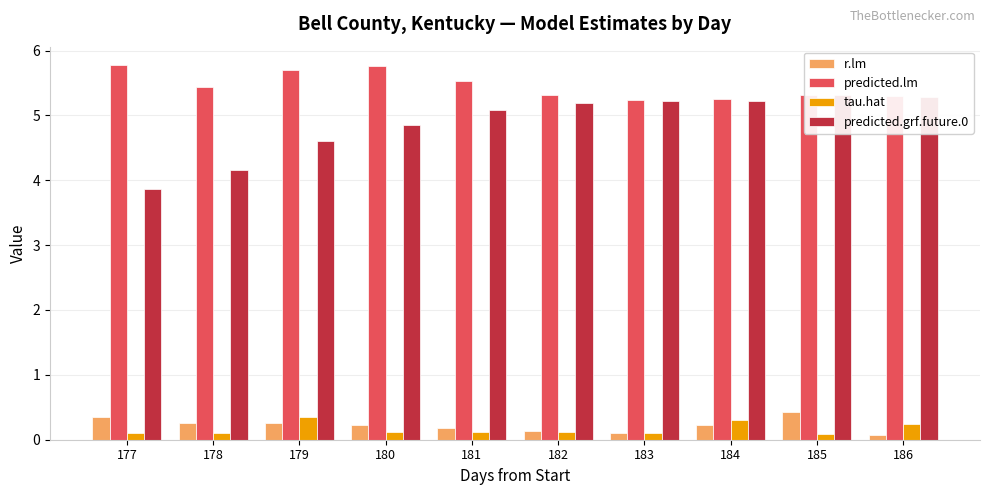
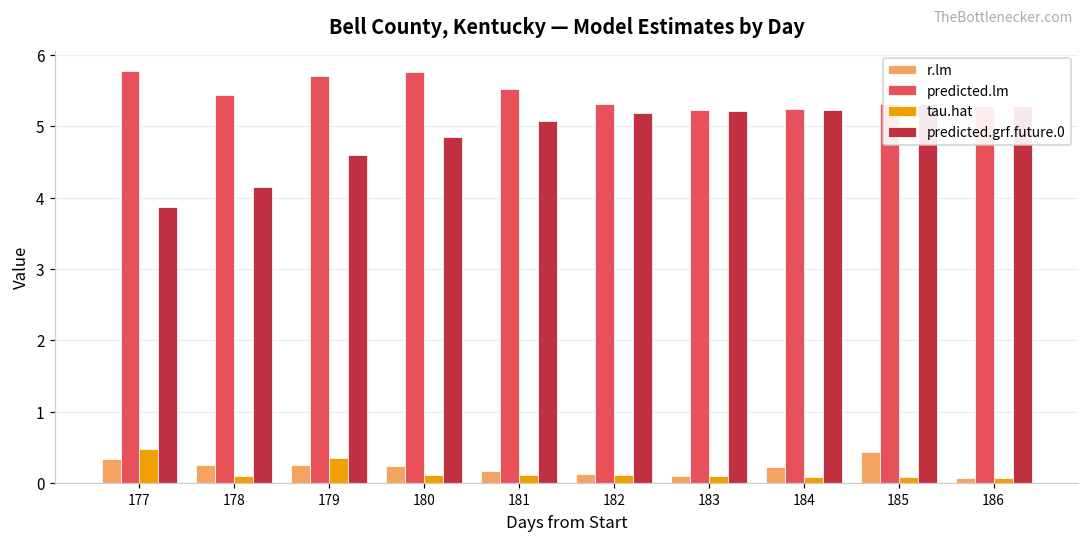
tau.hat, 177: 0.1 -> 0.5
tau.hat, 184: 0.3 -> 0.1
tau.hat, 186: 0.2 -> 0.1
